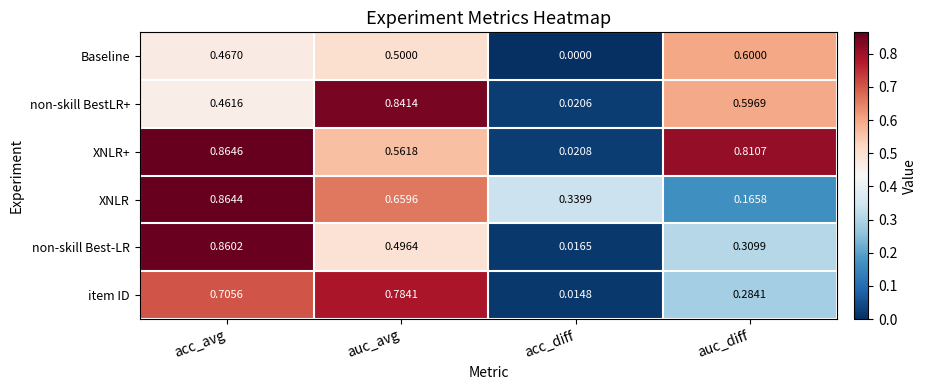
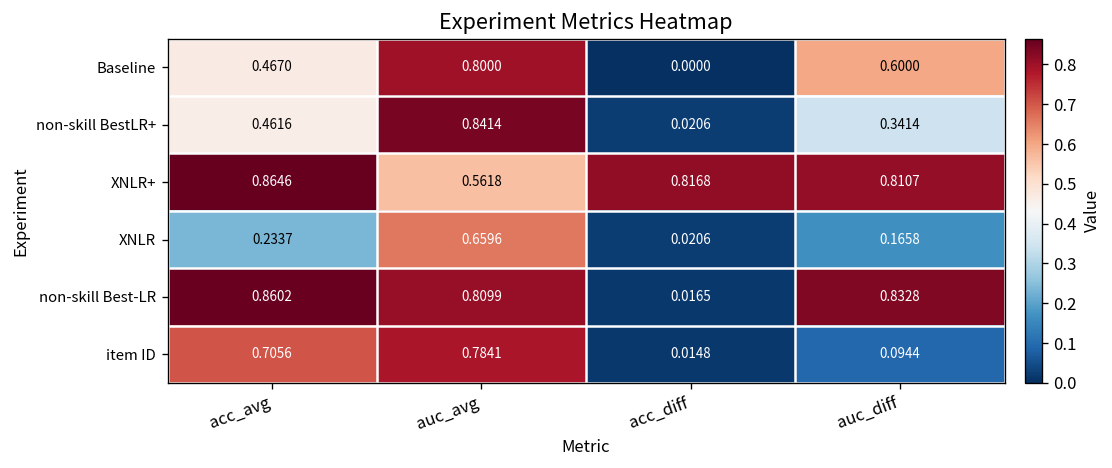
Baseline, auc_avg: 0.5000 -> 0.8000
non-skill BestLR+, auc_diff: 0.5969 -> 0.3414
XNLR+, acc_diff: 0.0208 -> 0.8168
XNLR, acc_avg: 0.8644 -> 0.2337
XNLR, acc_diff: 0.3399 -> 0.0206
non-skill Best-LR, auc_avg: 0.4964 -> 0.8099
non-skill Best-LR, auc_diff: 0.3099 -> 0.8328
item ID, auc_diff: 0.2841 -> 0.0944
